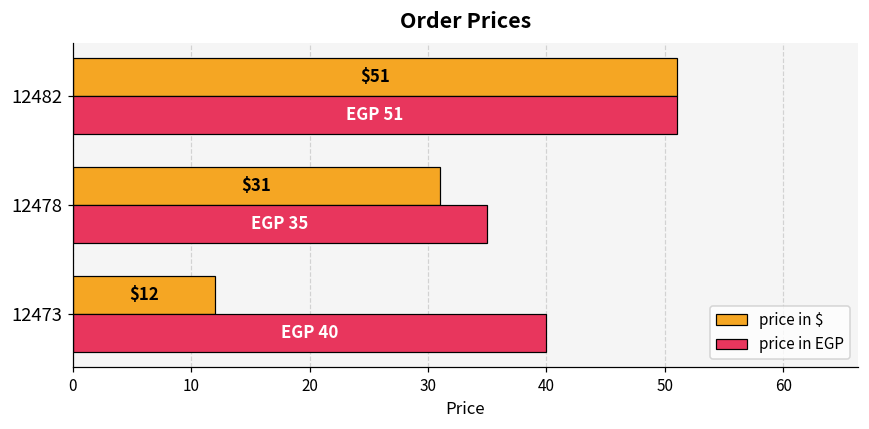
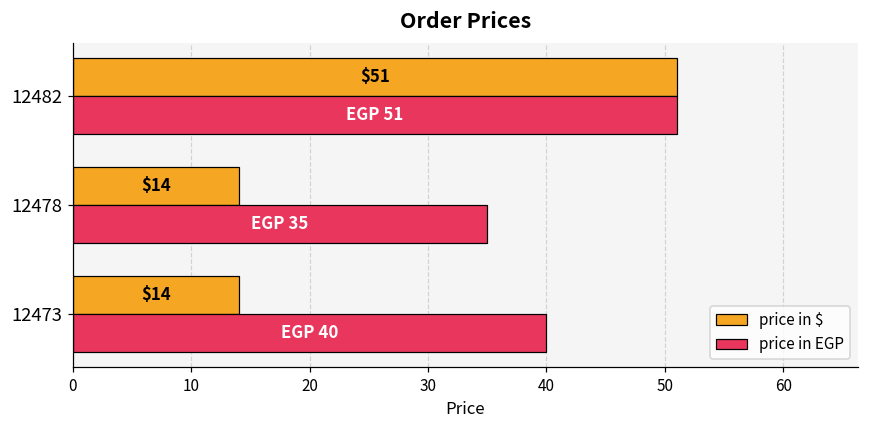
price in $, 12478: $31 -> $14
price in $, 12473: $12 -> $14
